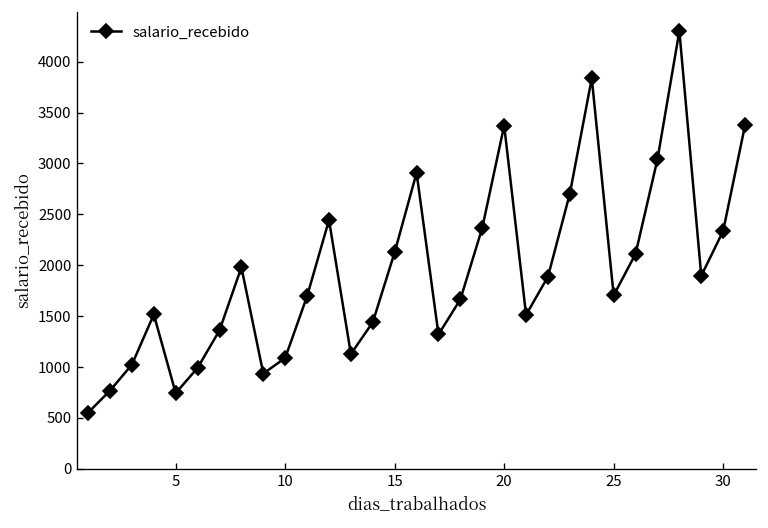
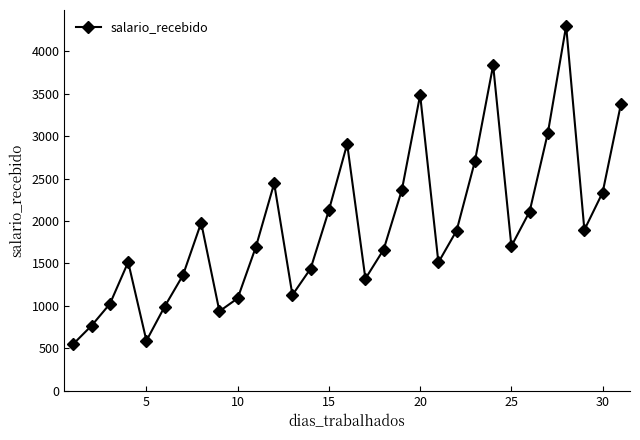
5: 700 -> 600
20: 3400 -> 3500
